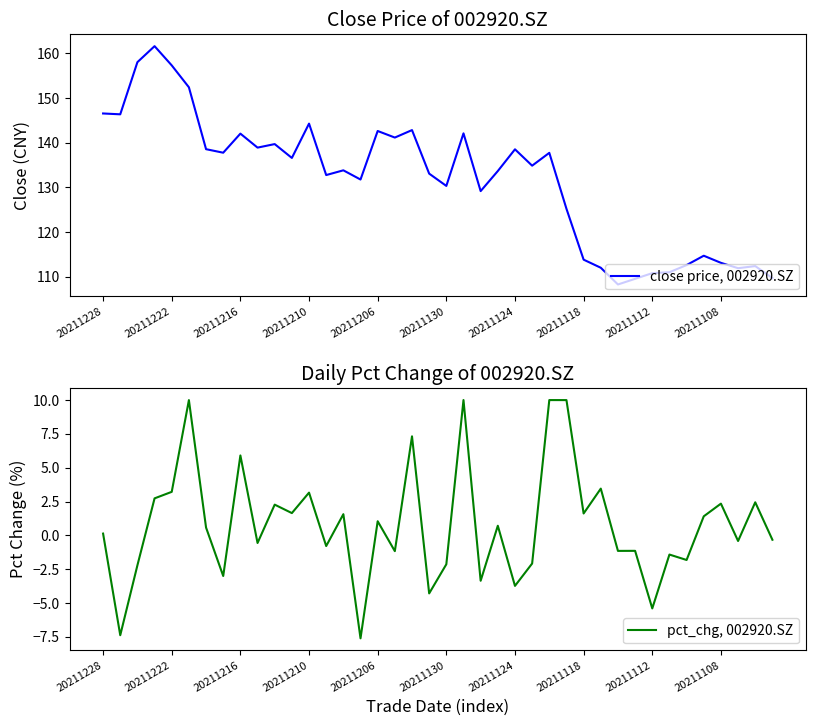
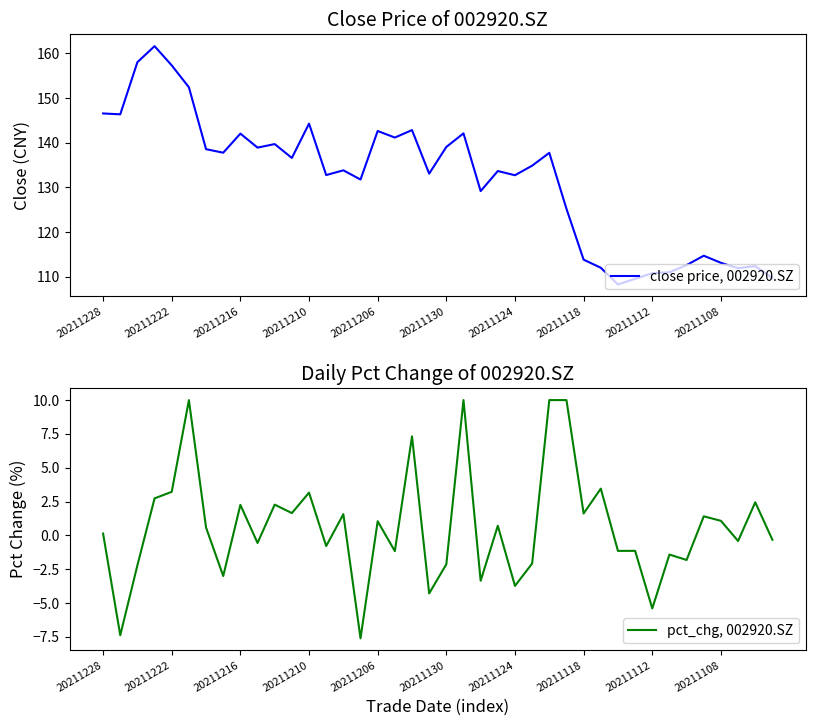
Close Price of 002920.SZ, 20211130: 130 -> 139
Close Price of 002920.SZ, 20211124: 139 -> 133
Daily Pct Change of 002920.SZ, 20211216: 5.9 -> 2.3
Daily Pct Change of 002920.SZ, 20211108: 2.3 -> 1.1
